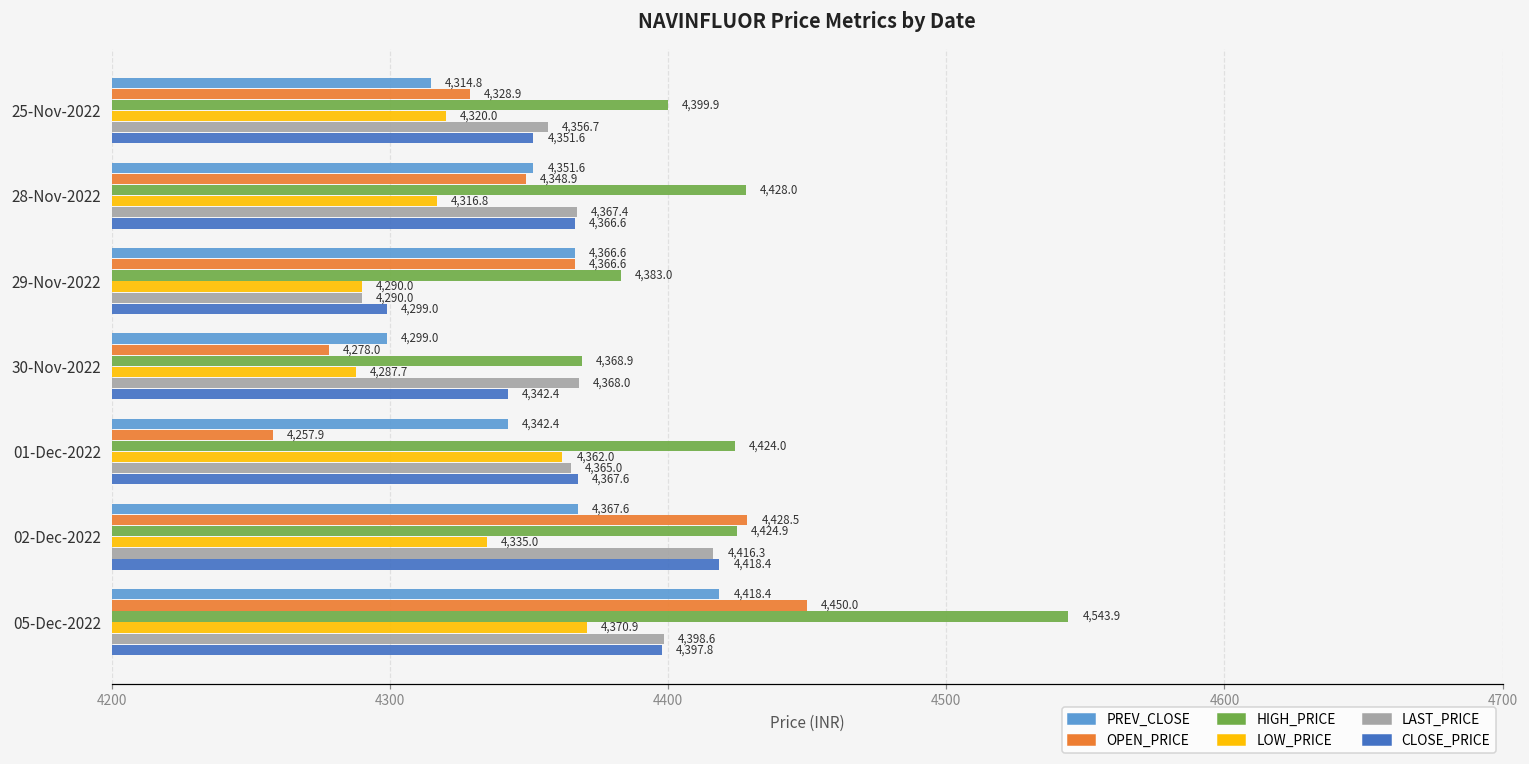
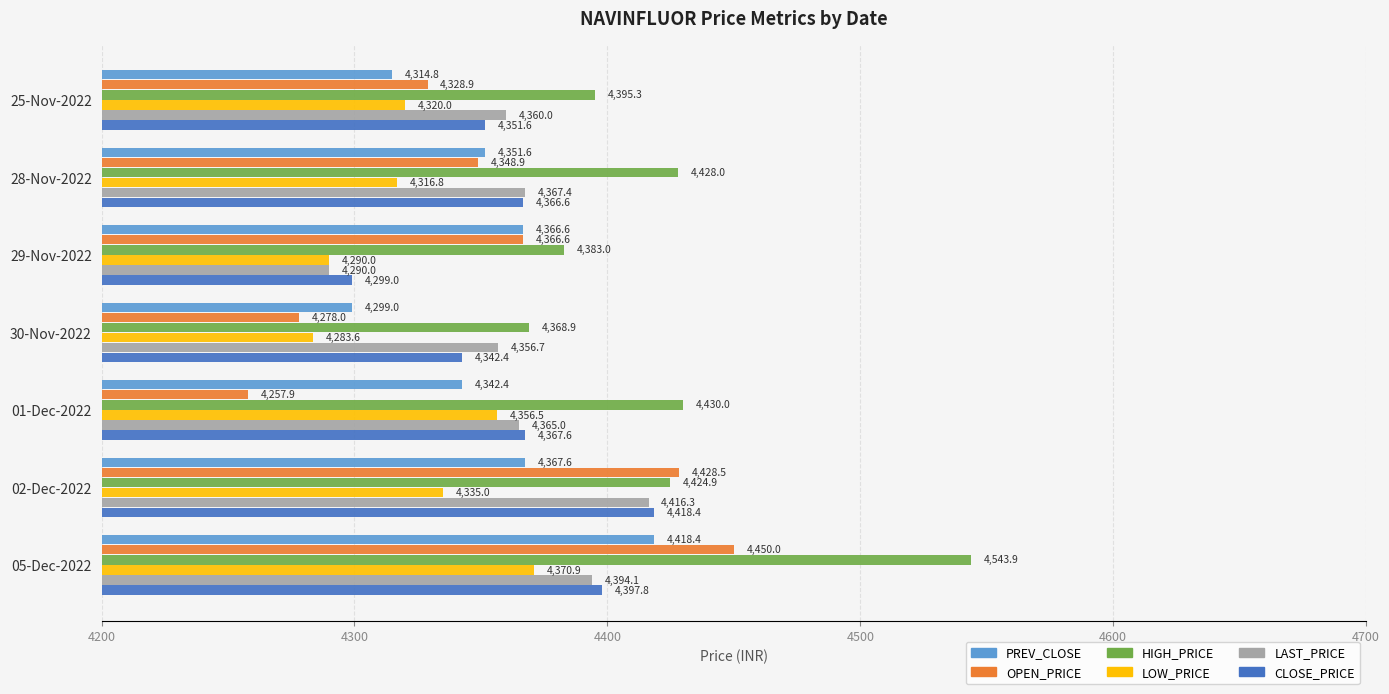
HIGH_PRICE, 25-Nov-2022: 4,399.9 -> 4,395.3
LAST_PRICE, 25-Nov-2022: 4,356.7 -> 4,360.0
LOW_PRICE, 30-Nov-2022: 4,287.7 -> 4,283.6
LAST_PRICE, 30-Nov-2022: 4,368.0 -> 4,356.7
HIGH_PRICE, 01-Dec-2022: 4,424.0 -> 4,430.0
LOW_PRICE, 01-Dec-2022: 4,362.0 -> 4,356.5
LAST_PRICE, 05-Dec-2022: 4,398.6 -> 4,394.1
